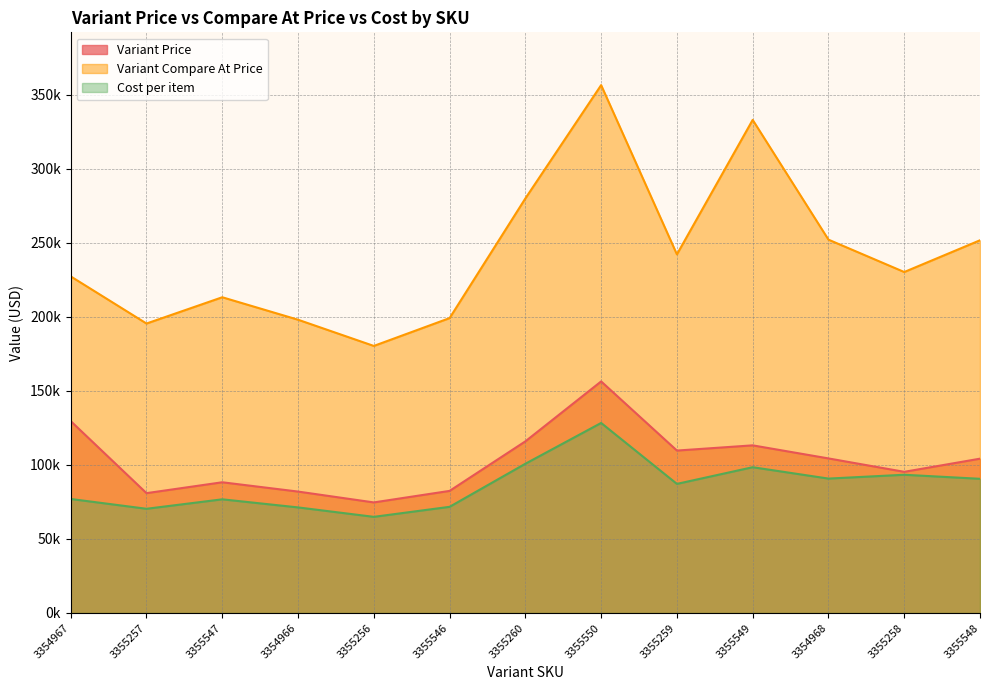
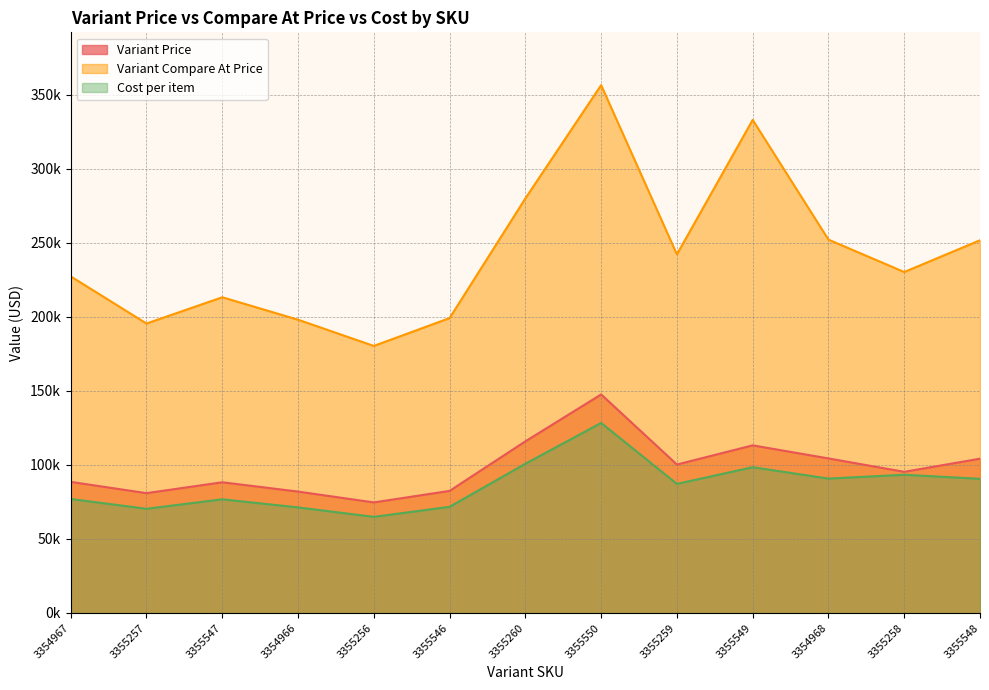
Variant Price, 3354967: 130000 -> 89000
Variant Price, 3355550: 156000 -> 148000
Variant Price, 3355259: 110000 -> 100000
